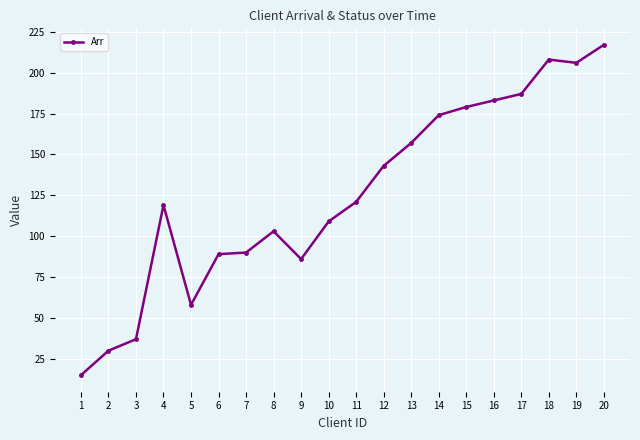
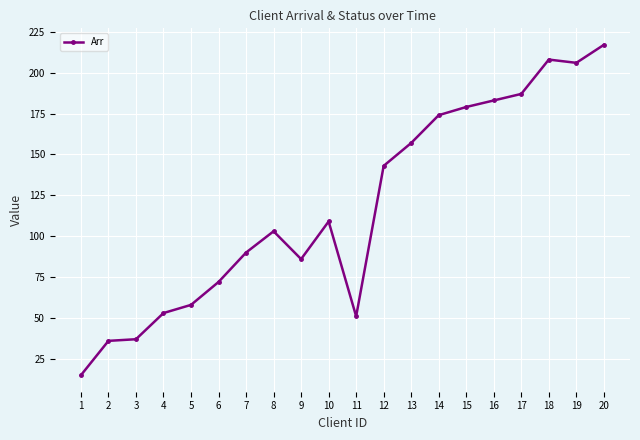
2: 30 -> 36
4: 119 -> 53
6: 89 -> 72
11: 121 -> 51
